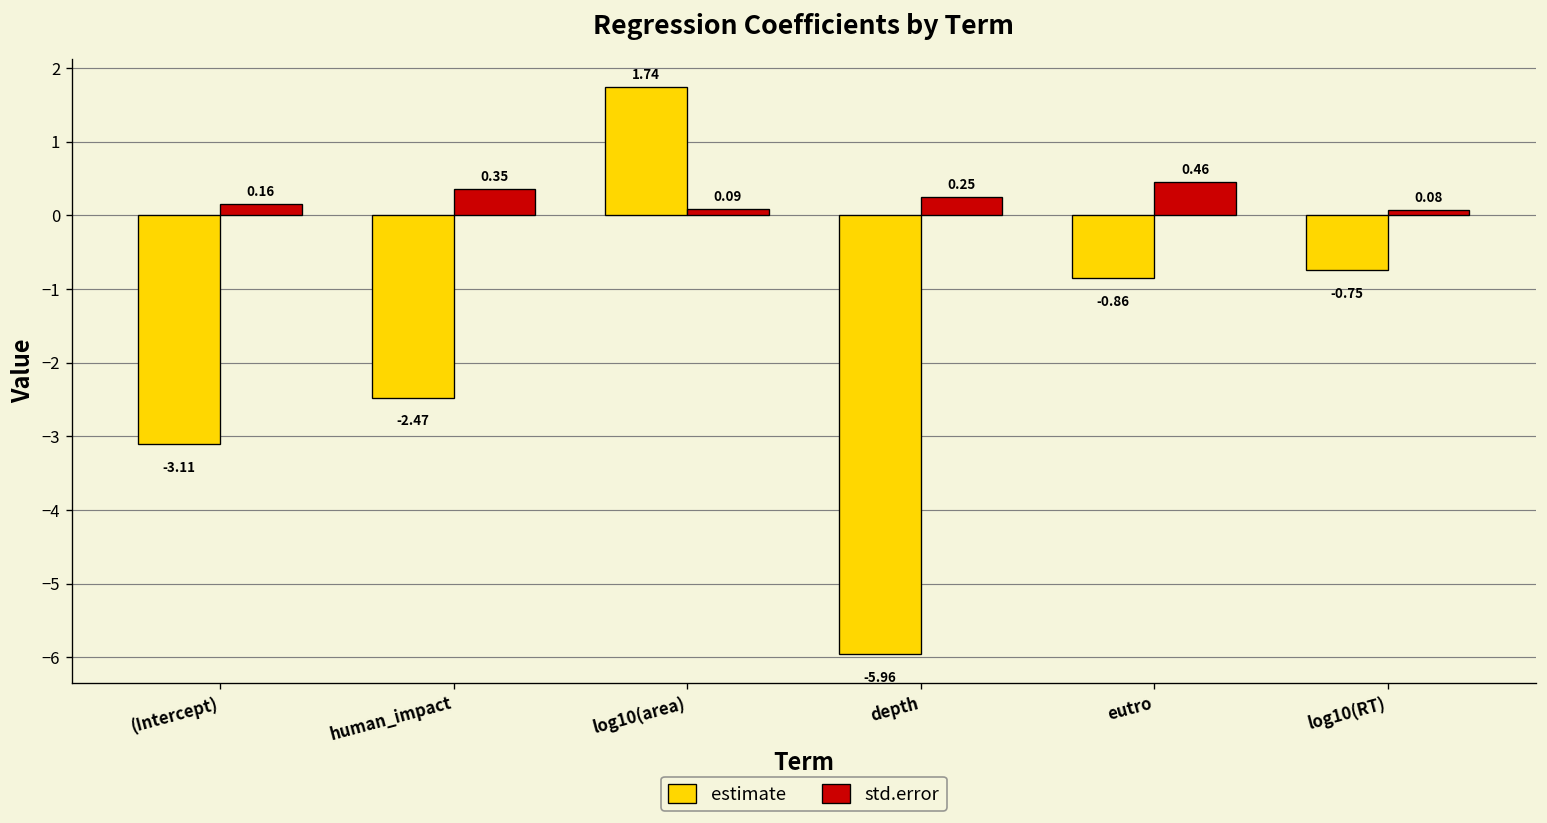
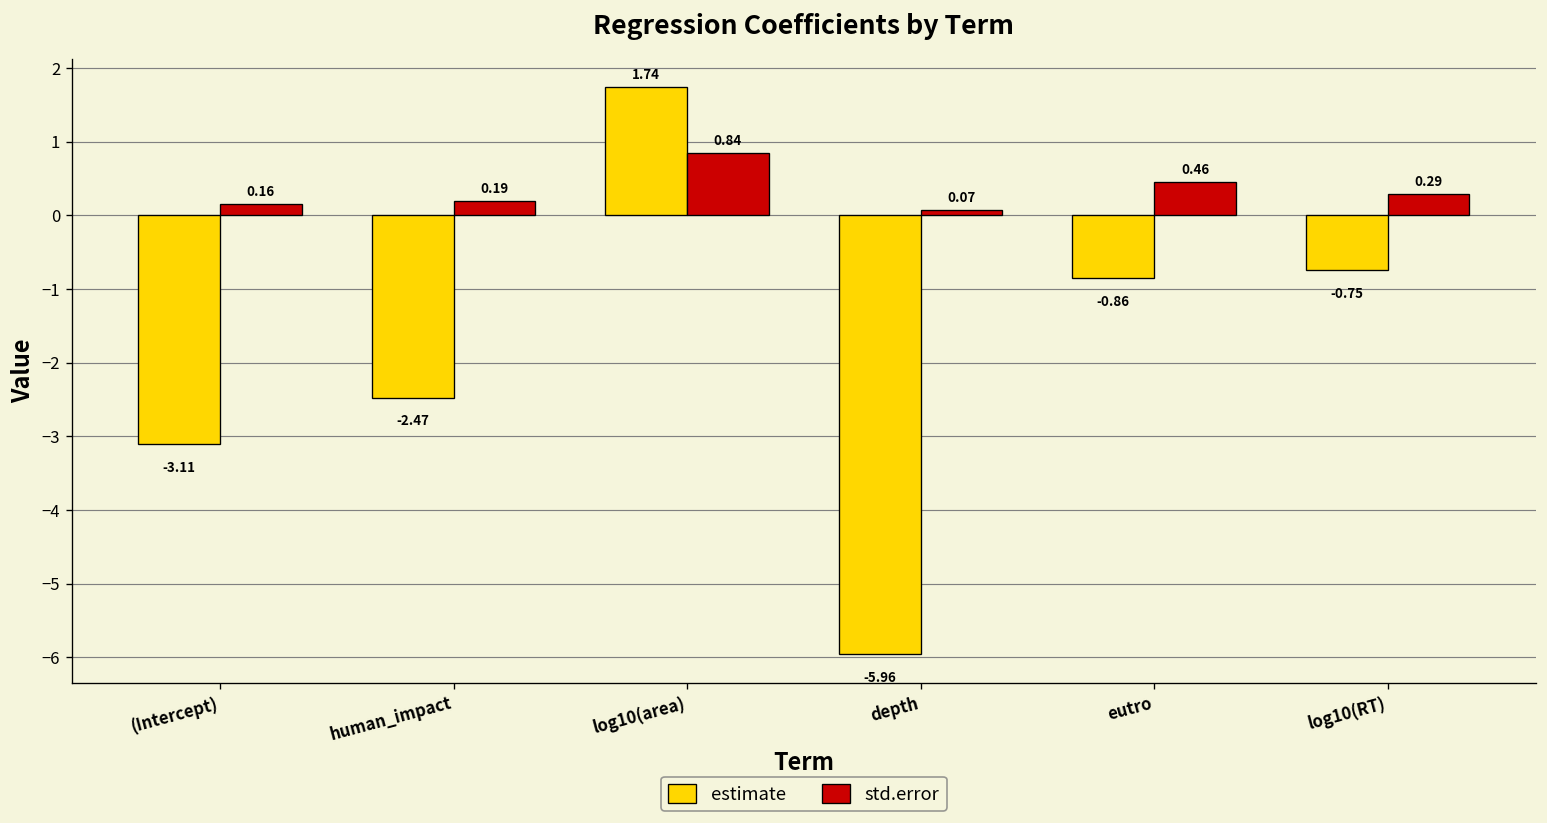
std.error, human_impact: 0.35 -> 0.19
std.error, log10(area): 0.09 -> 0.84
std.error, depth: 0.25 -> 0.07
std.error, log10(RT): 0.08 -> 0.29
